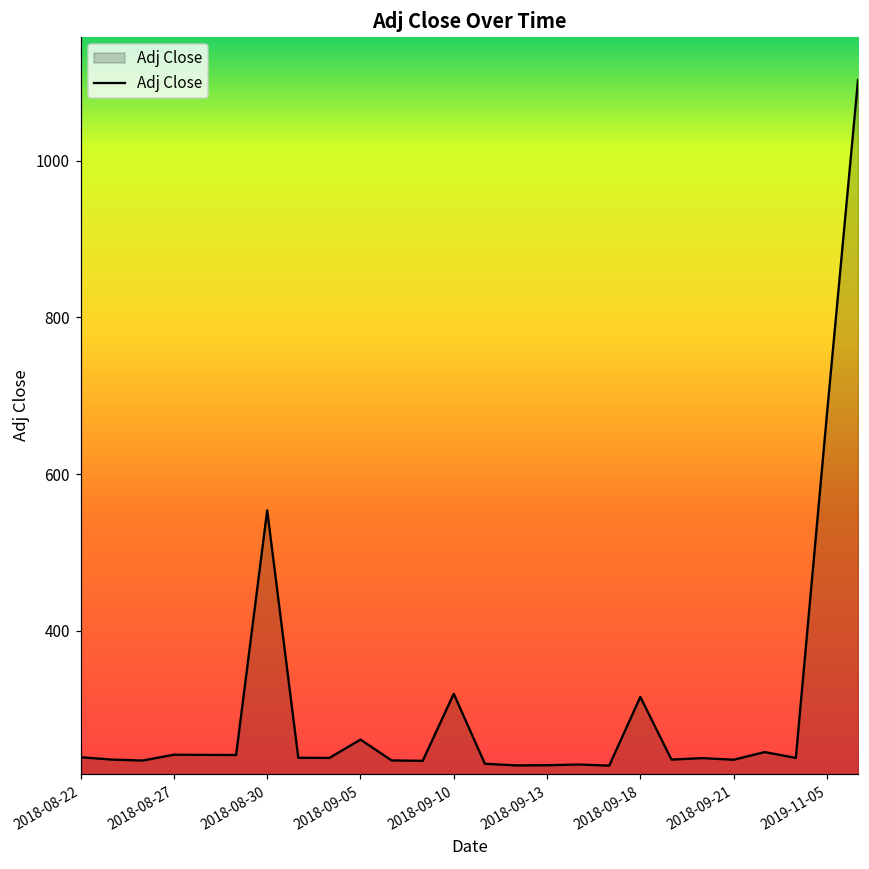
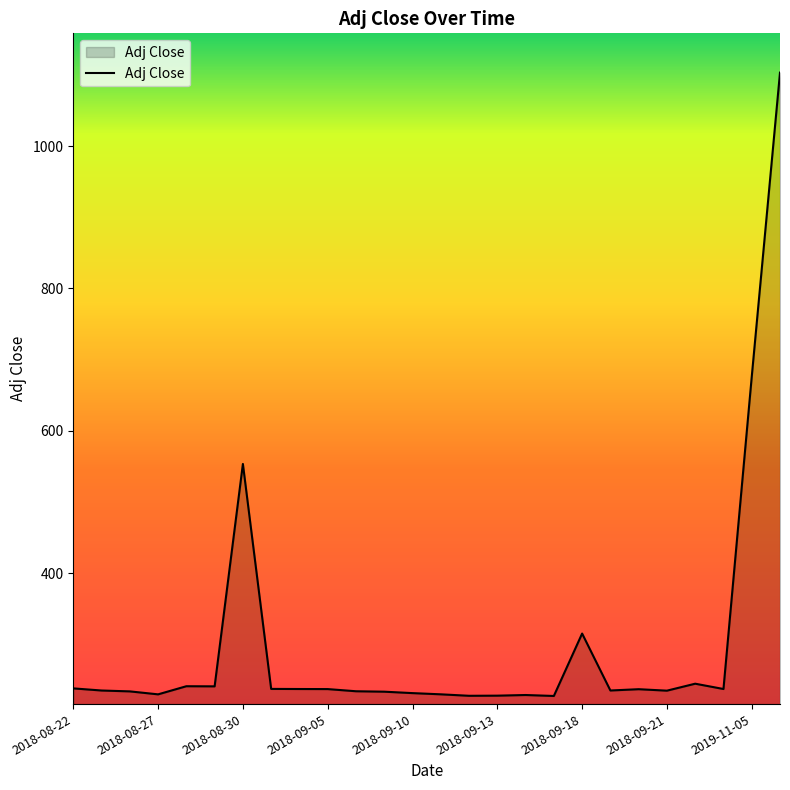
2018-08-27: 240 -> 230
2018-09-05: 260 -> 240
2018-09-10: 320 -> 230
